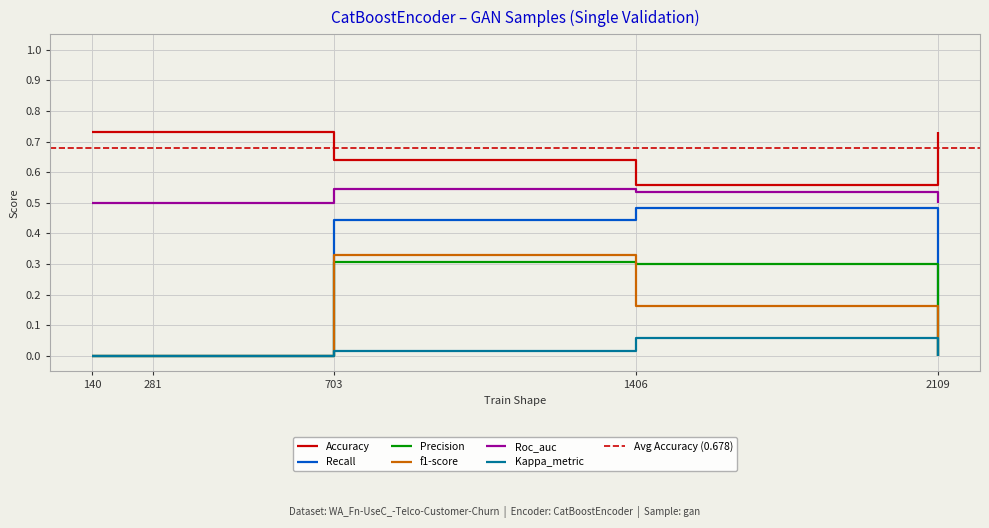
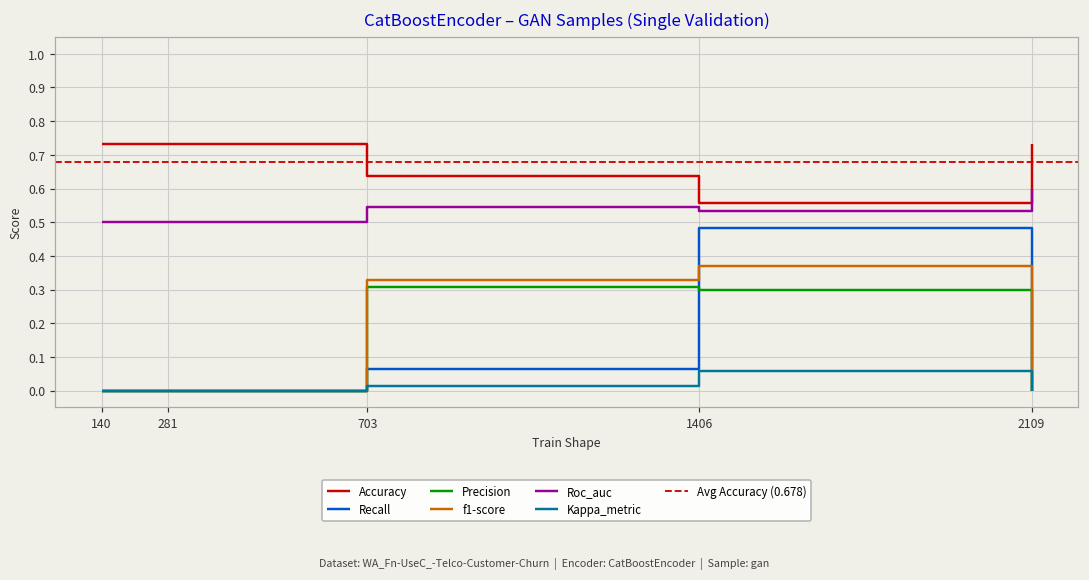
Recall, 703: 0.44 -> 0.06
f1-score, 1406: 0.16 -> 0.37
Roc_auc, 2109: 0.5 -> 0.6
